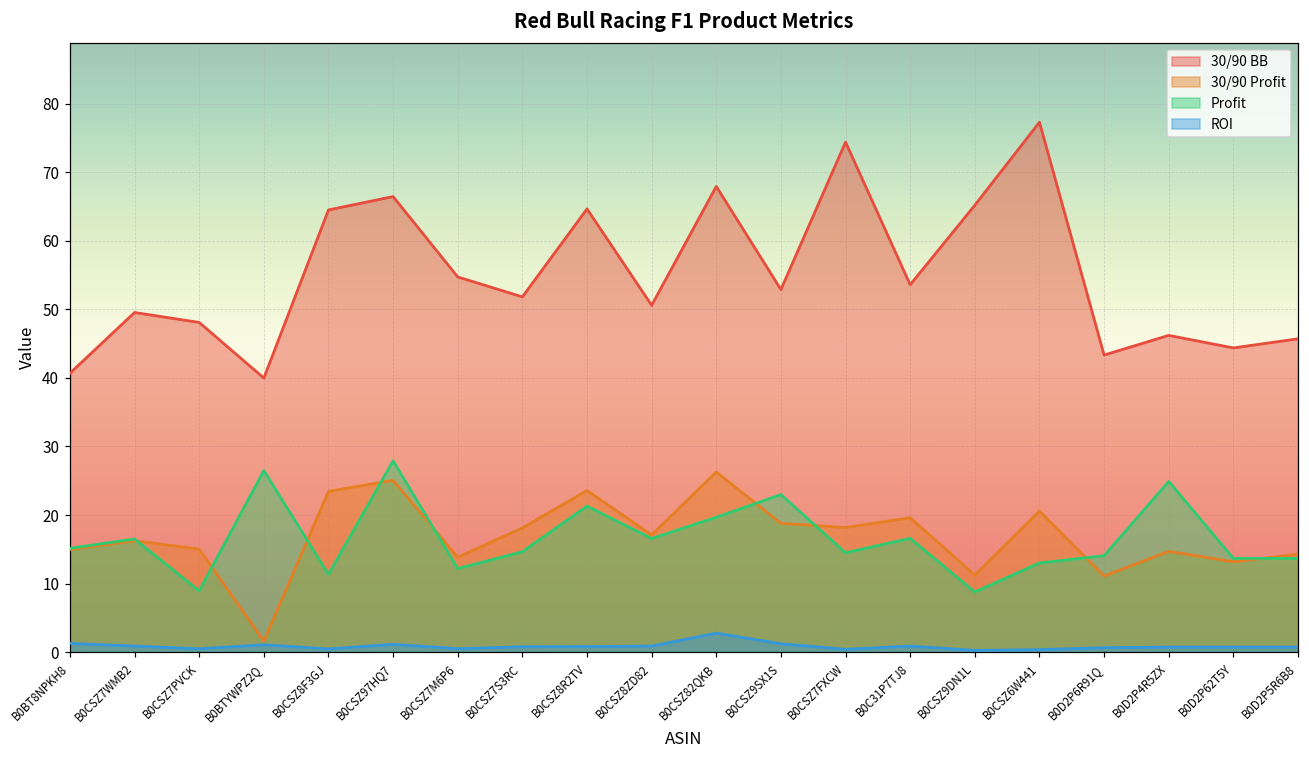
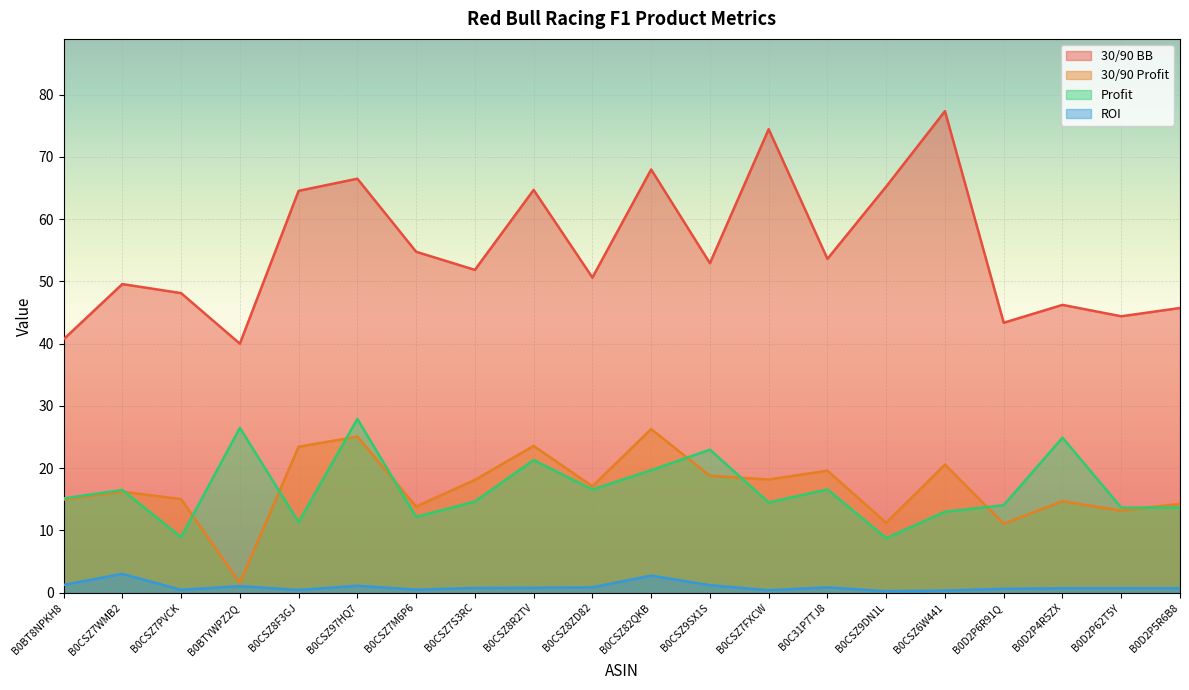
ROI, B0CSZ7WMB2: 1 -> 3
